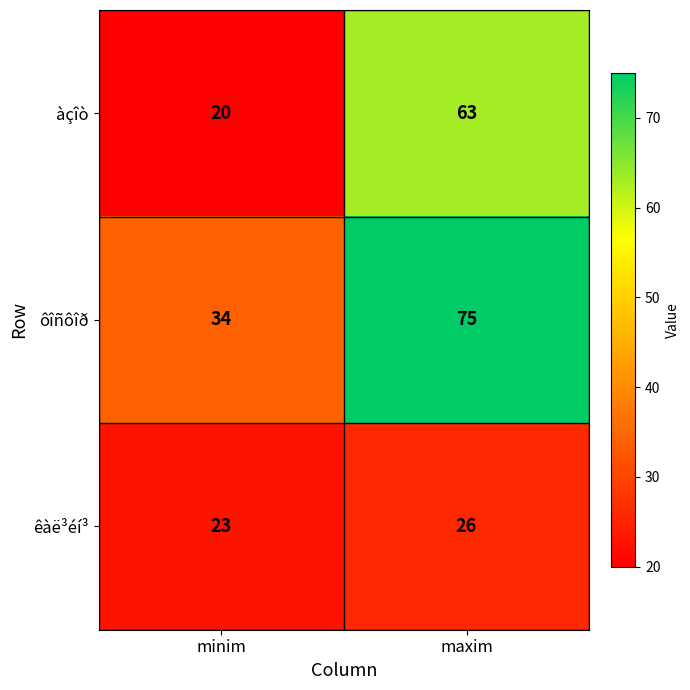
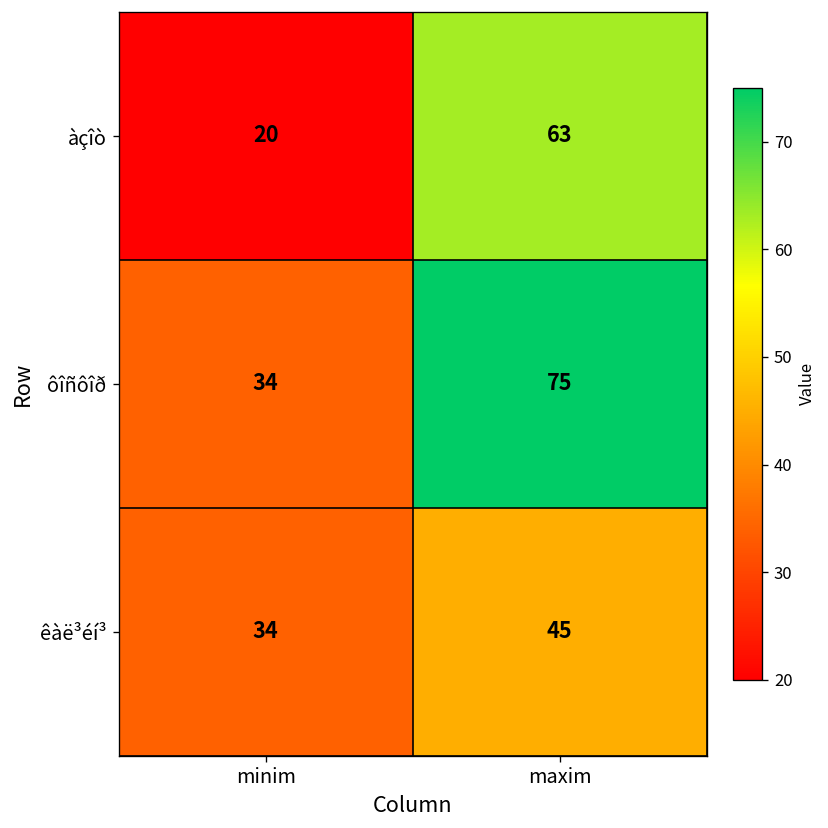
êàë³éí³, minim: 23 -> 34
êàë³éí³, maxim: 26 -> 45
